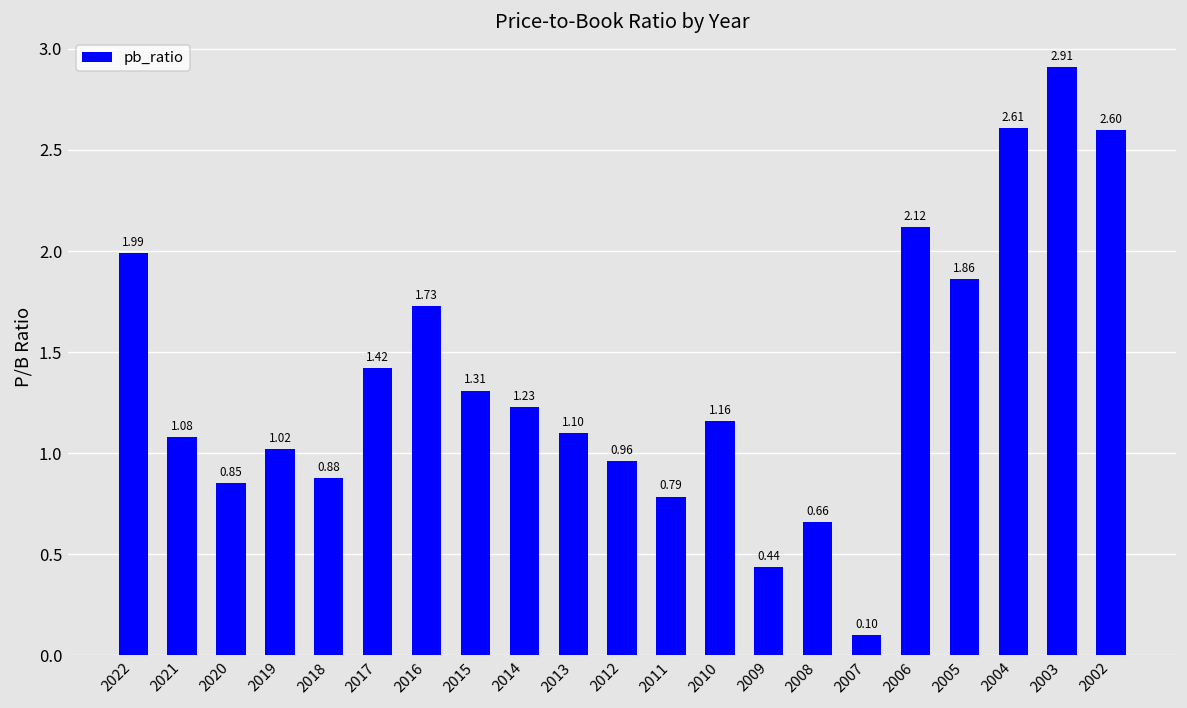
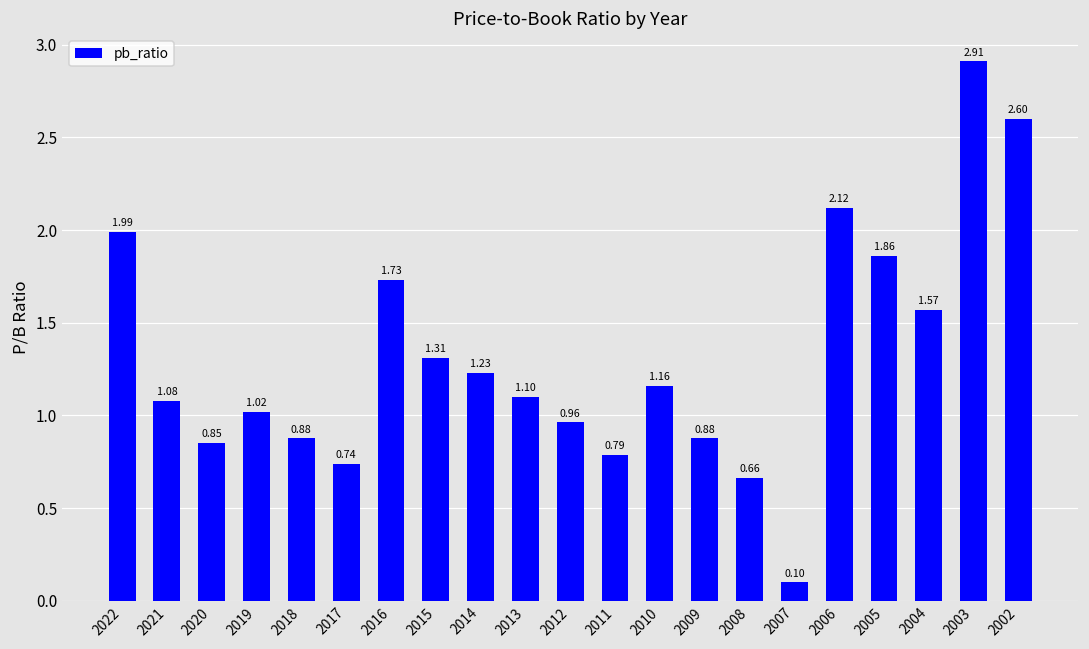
2017: 1.42 -> 0.74
2009: 0.44 -> 0.88
2004: 2.61 -> 1.57
